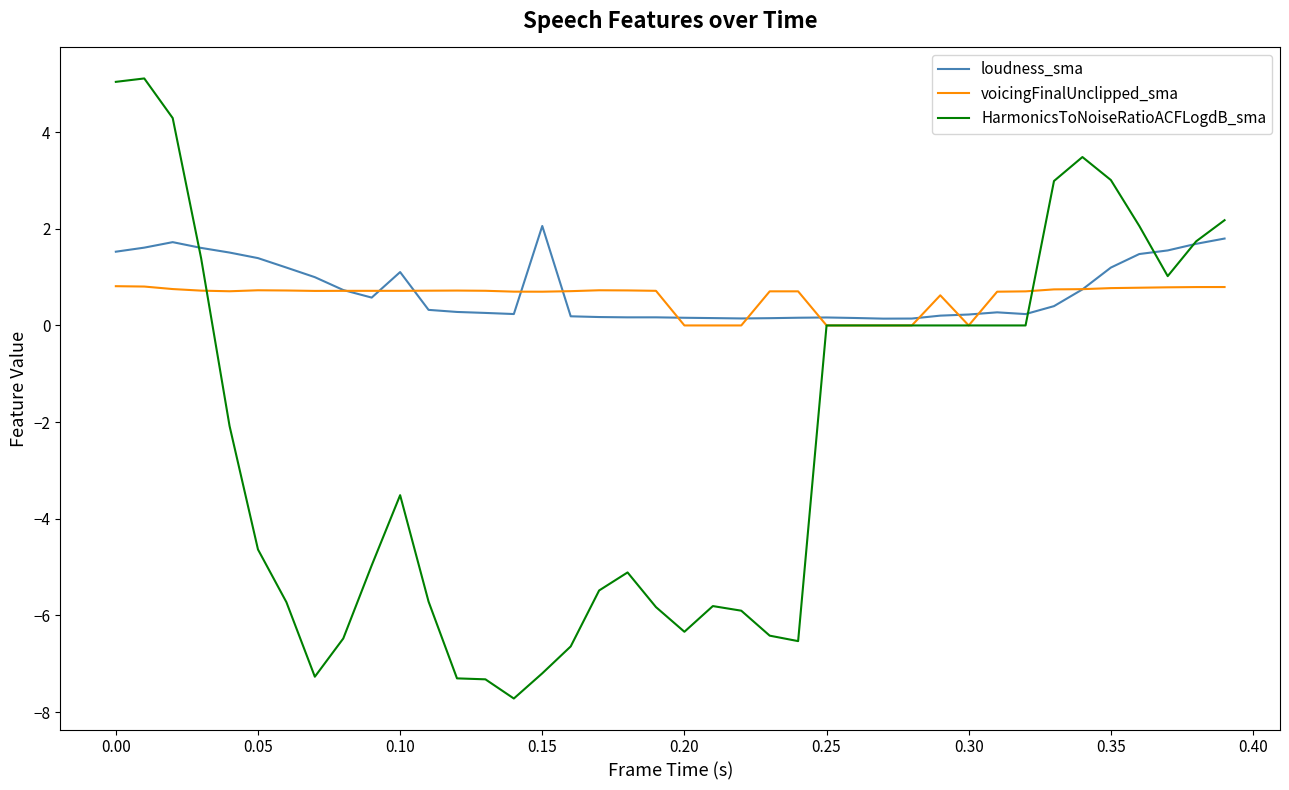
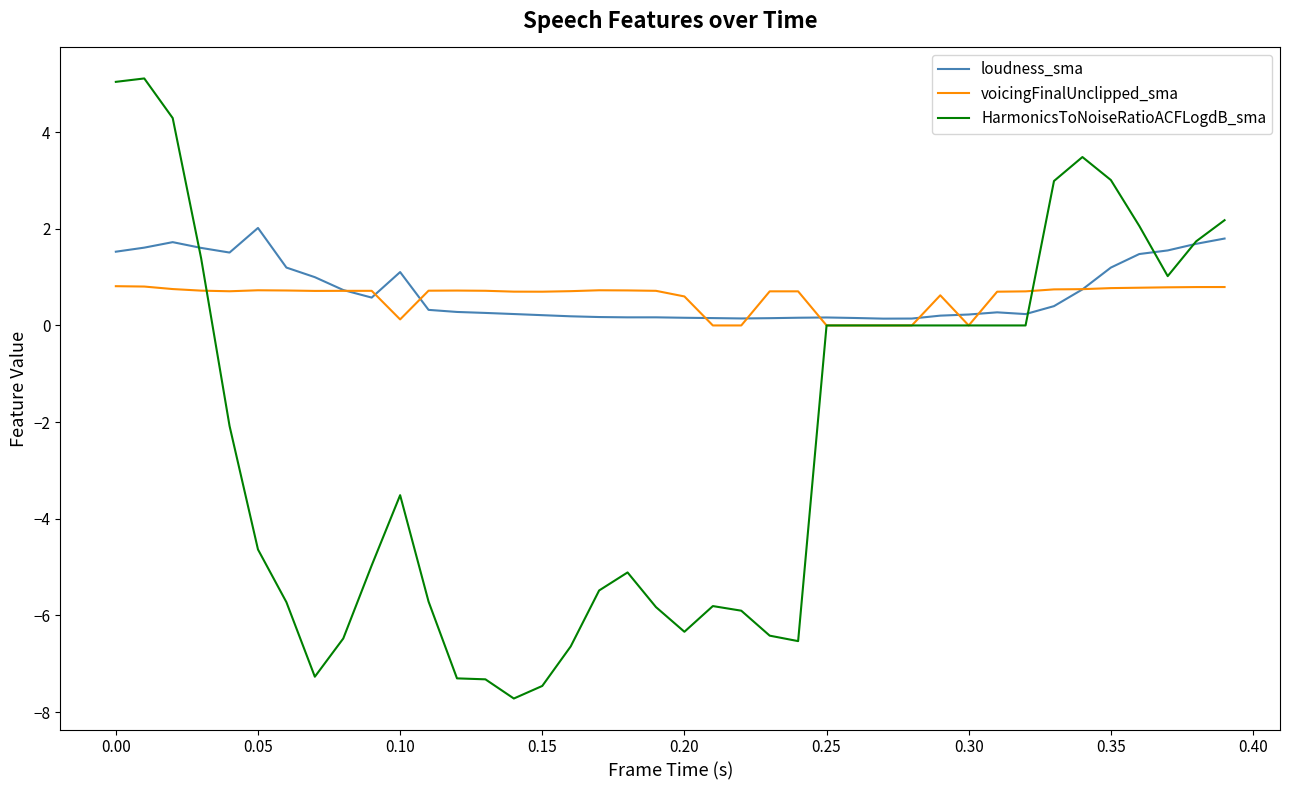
loudness_sma, 0.05: 1.4 -> 2.0
voicingFinalUnclipped_sma, 0.10: 0.7 -> 0.1
loudness_sma, 0.15: 2.1 -> 0.2
HarmonicsToNoiseRatioACFLogdB_sma, 0.15: -7.2 -> -7.5
voicingFinalUnclipped_sma, 0.20: 0.0 -> 0.6
